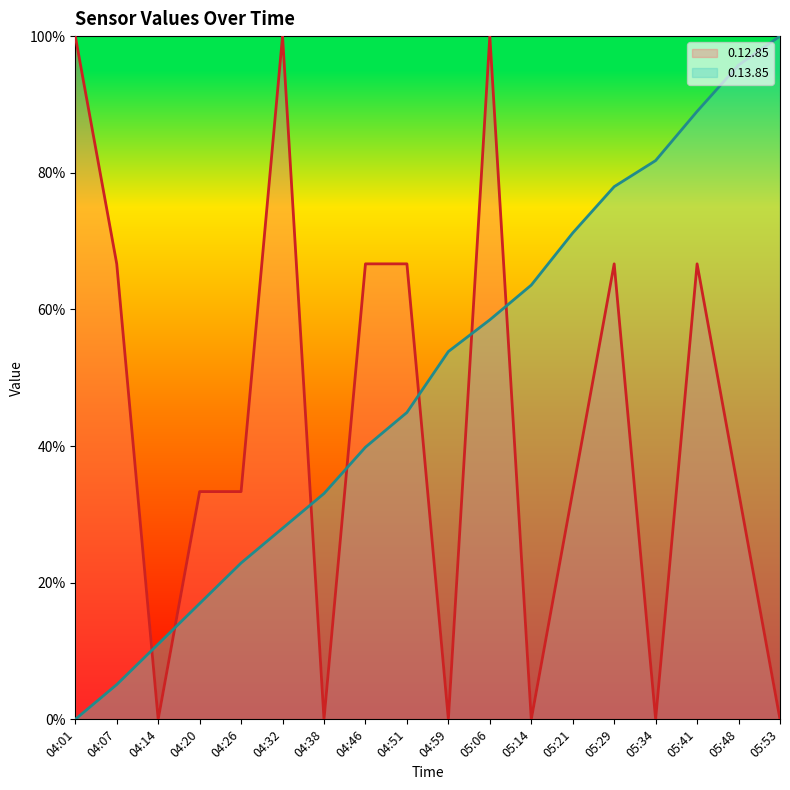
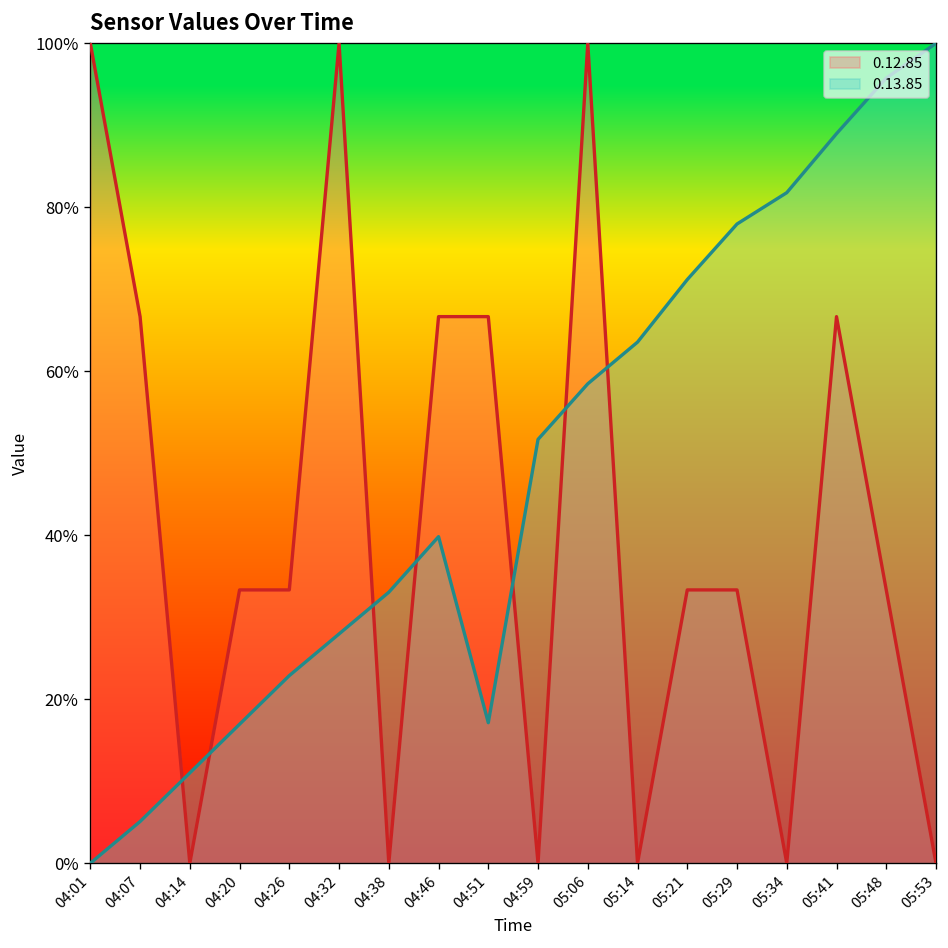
0.13.85, 04:51: 45% -> 17%
0.13.85, 04:59: 54% -> 52%
0.12.85, 05:29: 67% -> 33%
